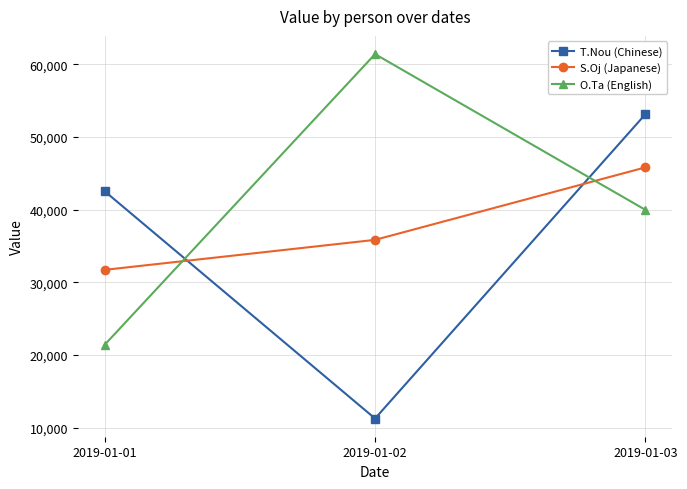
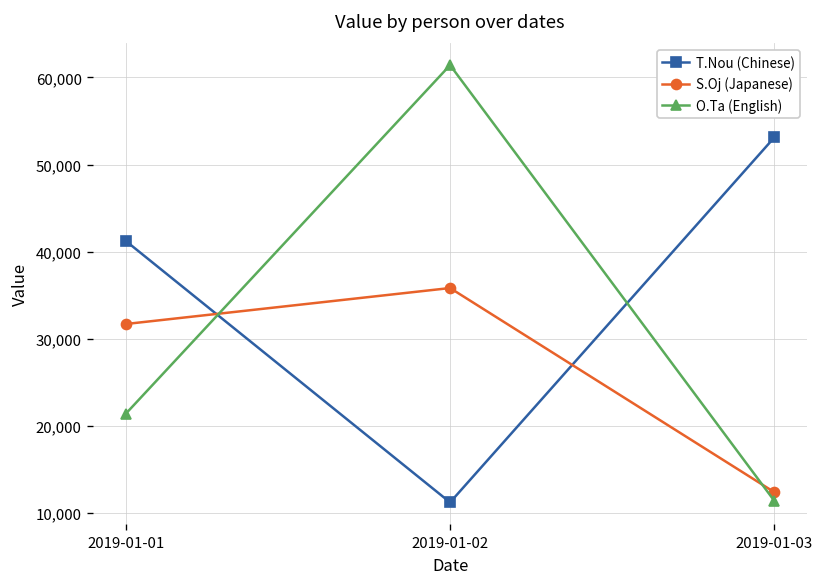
T.Nou (Chinese), 2019-01-01: 43,000 -> 41,000
S.Oj (Japanese), 2019-01-03: 46,000 -> 12,000
O.Ta (English), 2019-01-03: 40,000 -> 11,000
